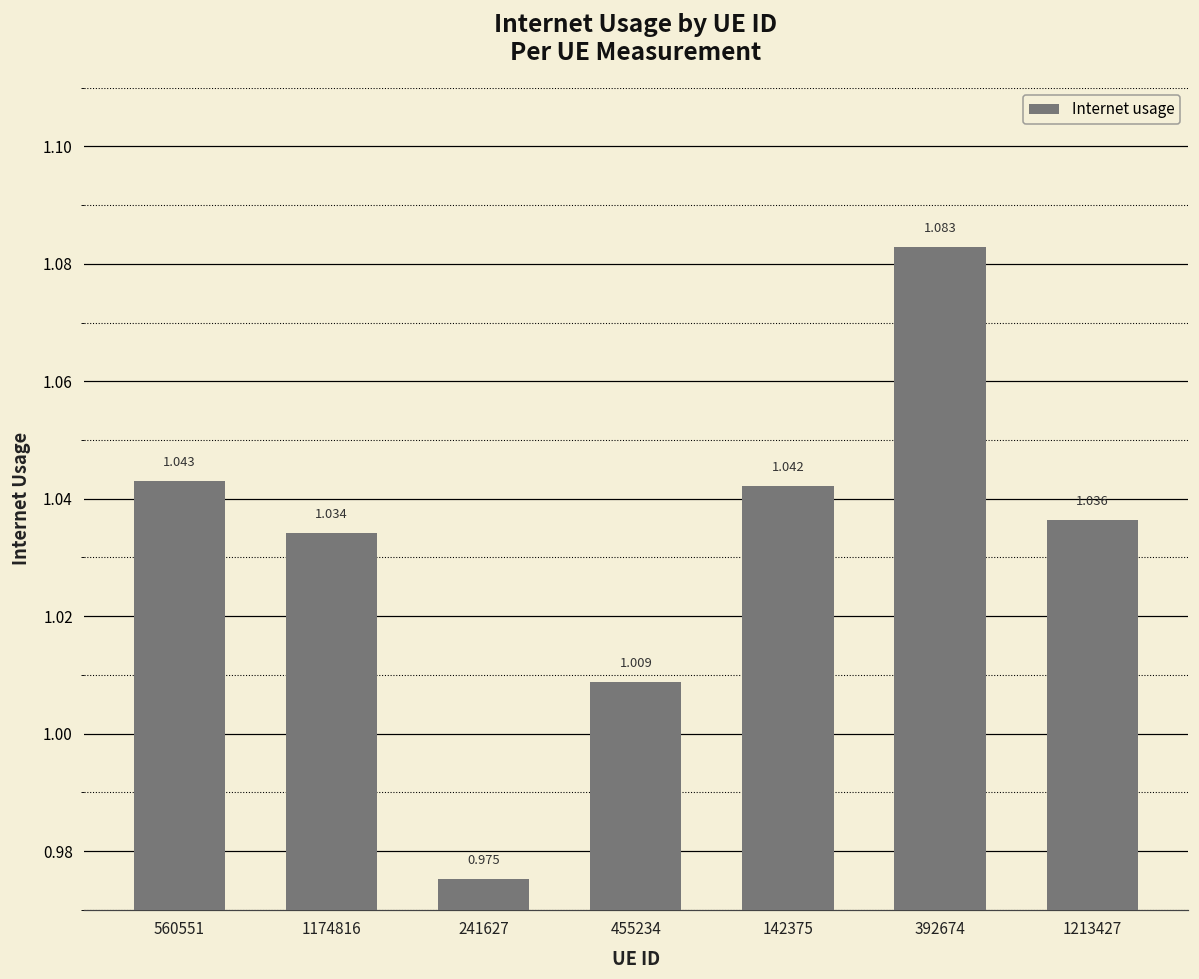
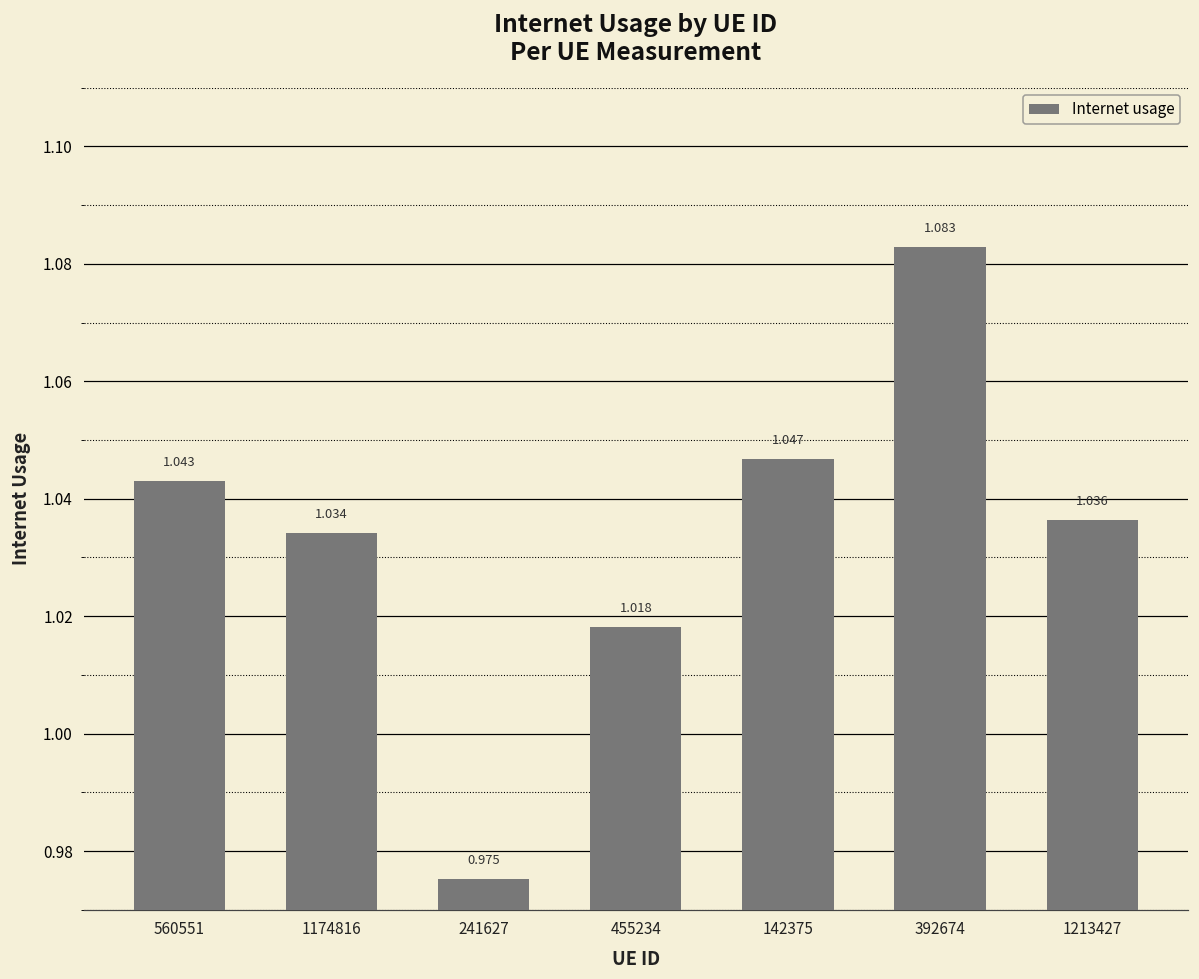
455234: 1.009 -> 1.018
142375: 1.042 -> 1.047
